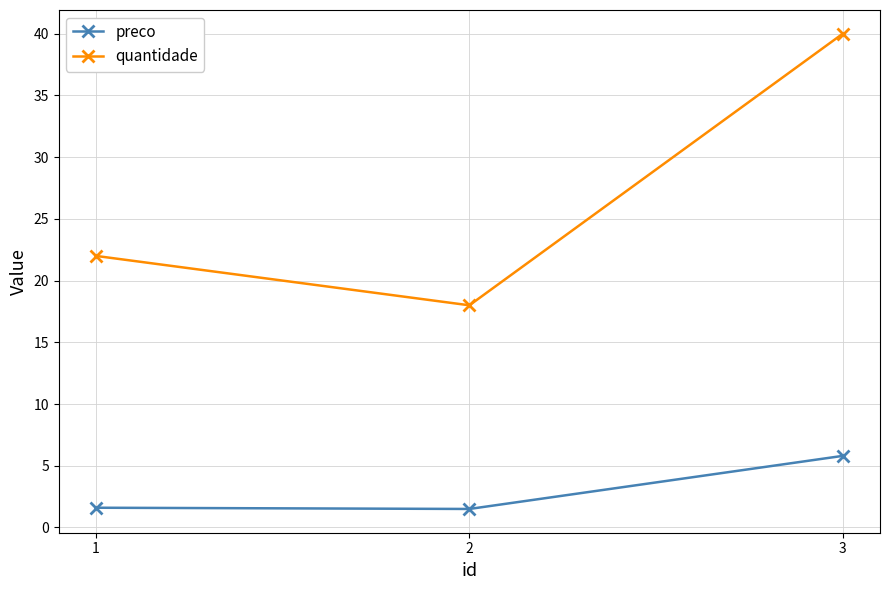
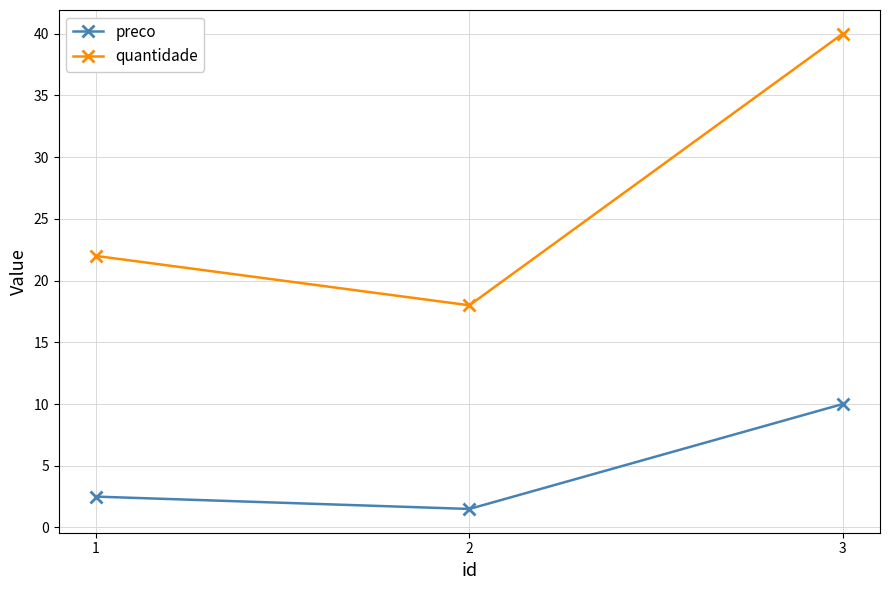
preco, 1: 1.6 -> 2.5
preco, 3: 5.8 -> 10.0
